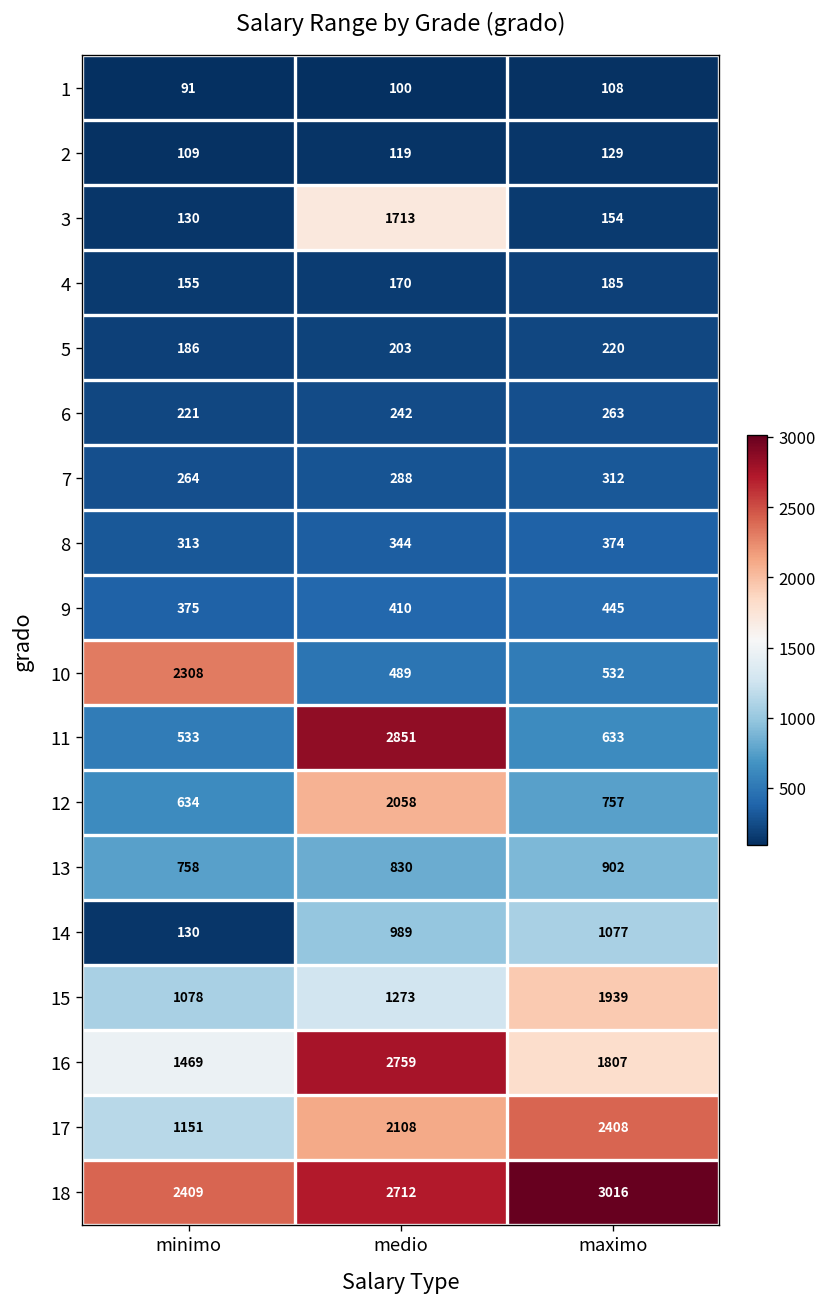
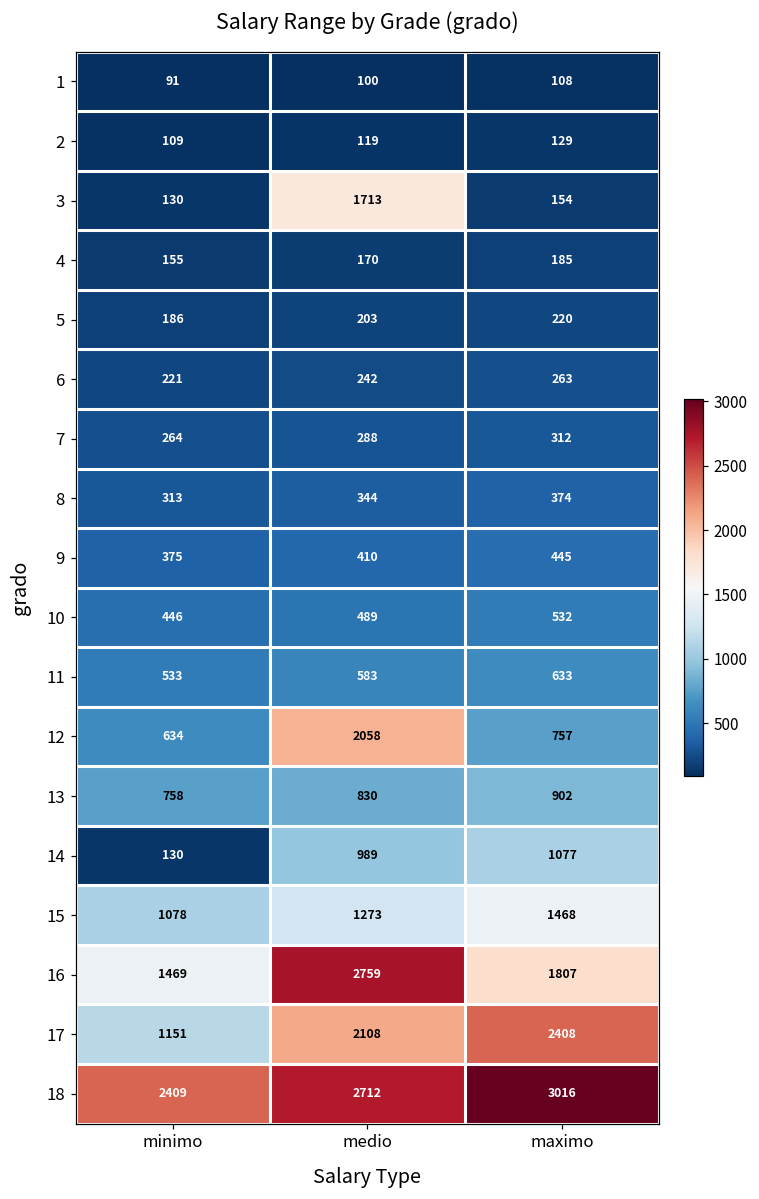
10, minimo: 2308 -> 446
11, medio: 2851 -> 583
15, maximo: 1939 -> 1468
